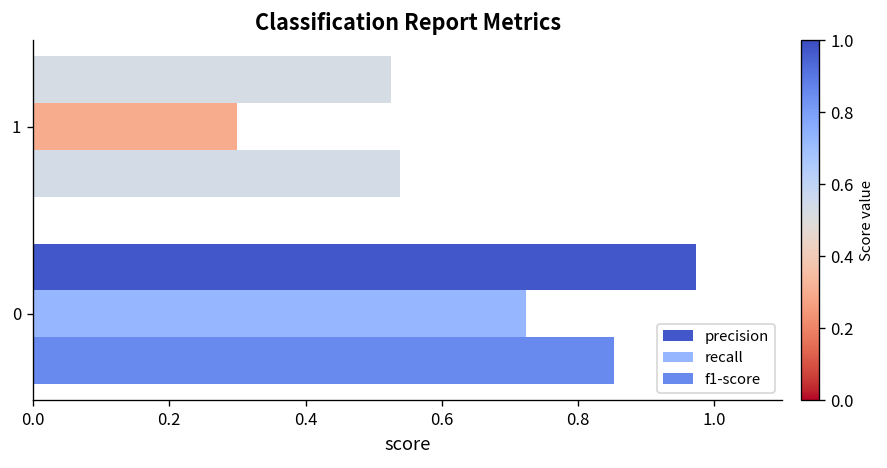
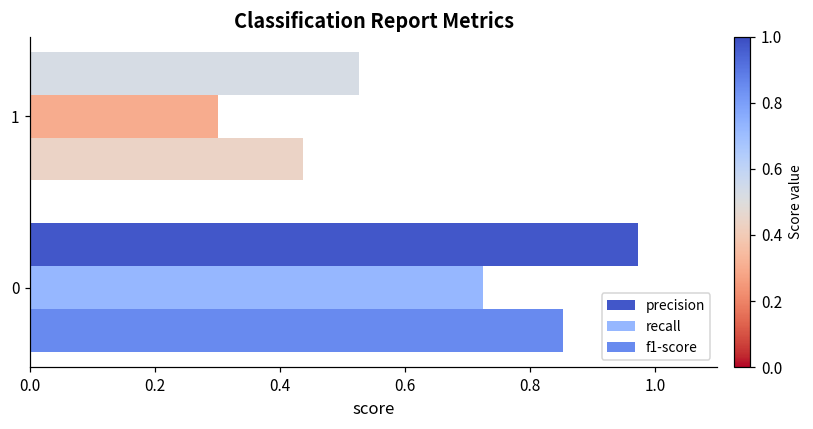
f1-score, 1: 0.54 -> 0.44
